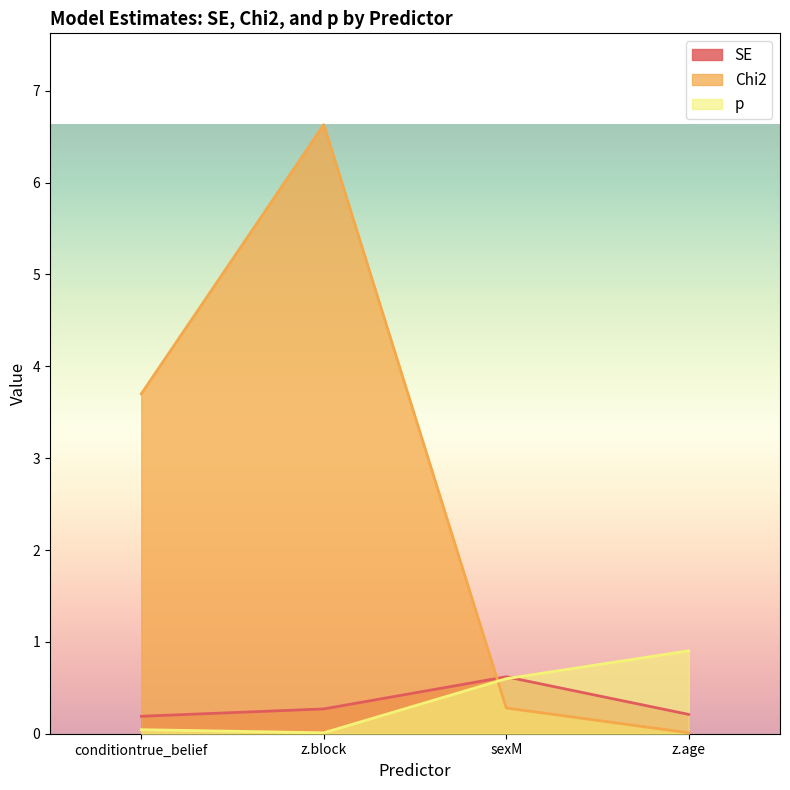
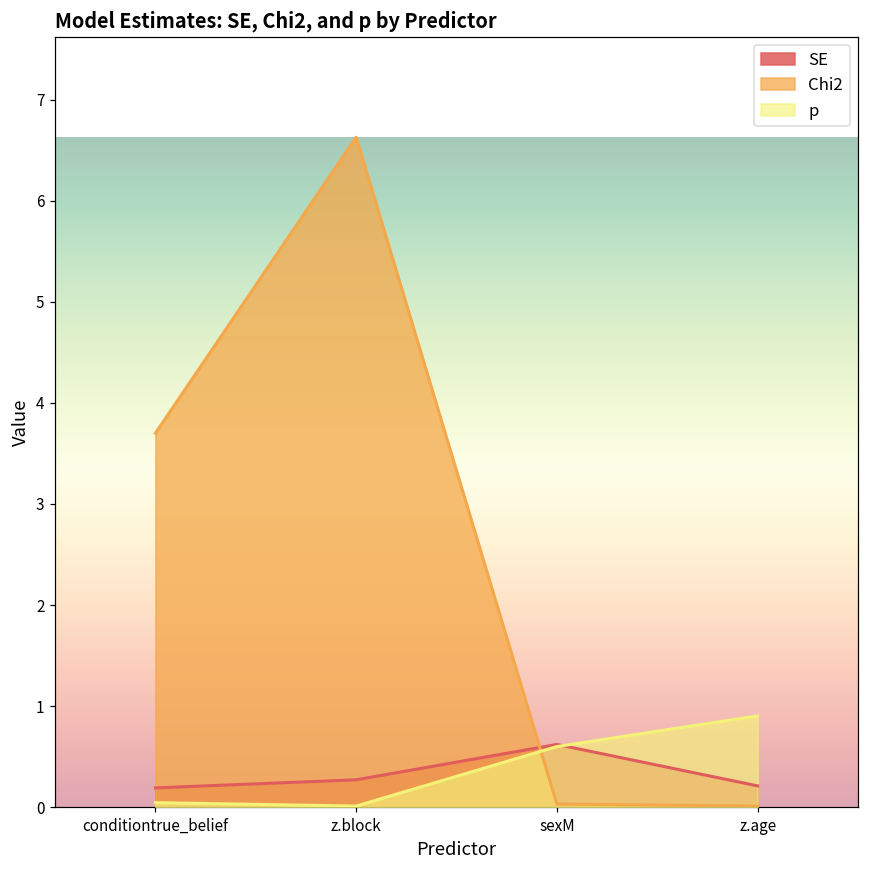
Chi2, sexM: 0.3 -> 0.0
